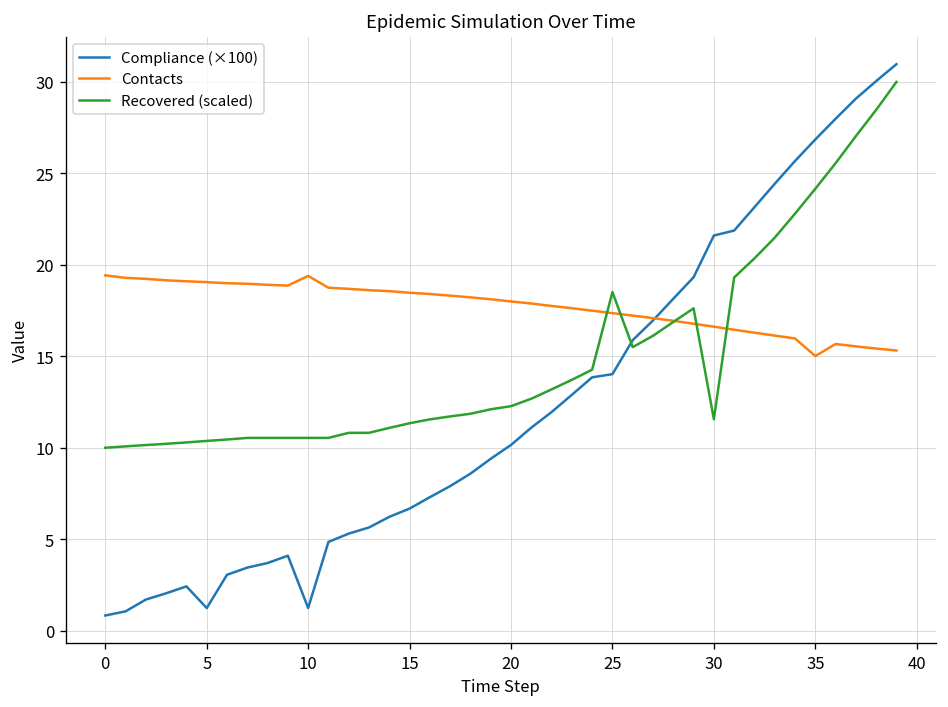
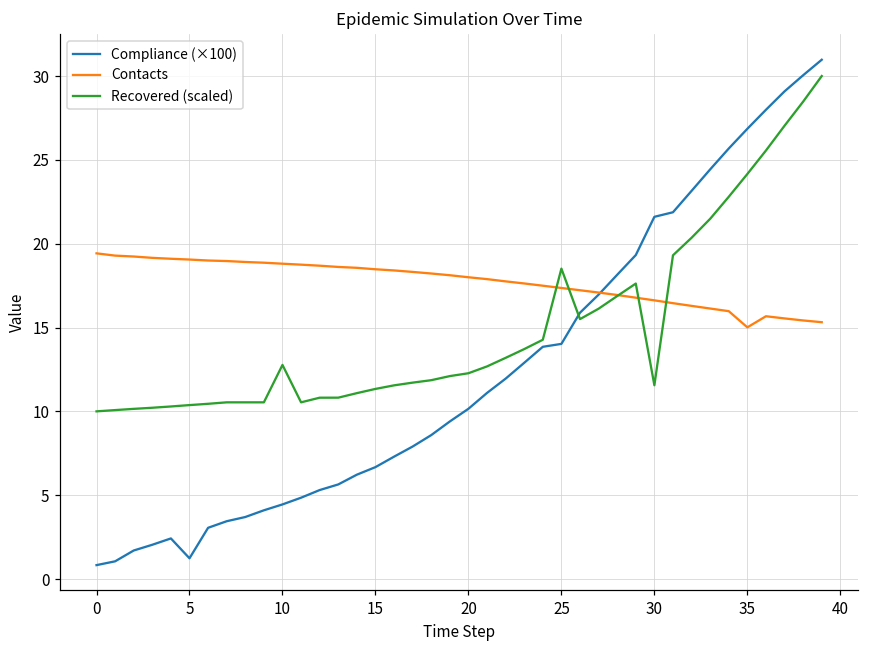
Compliance (×100), 10: 1.2 -> 4.4
Contacts, 10: 19.4 -> 18.8
Recovered (scaled), 10: 10.5 -> 12.8
